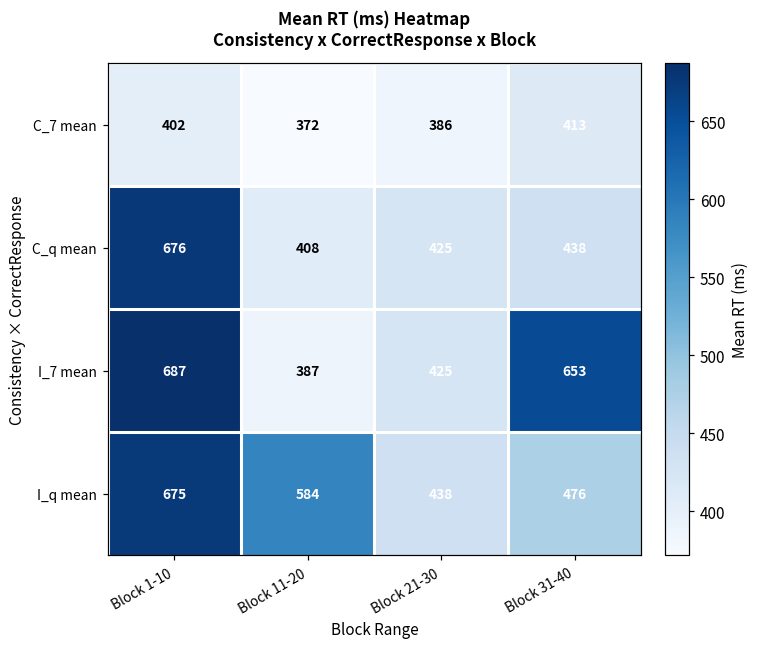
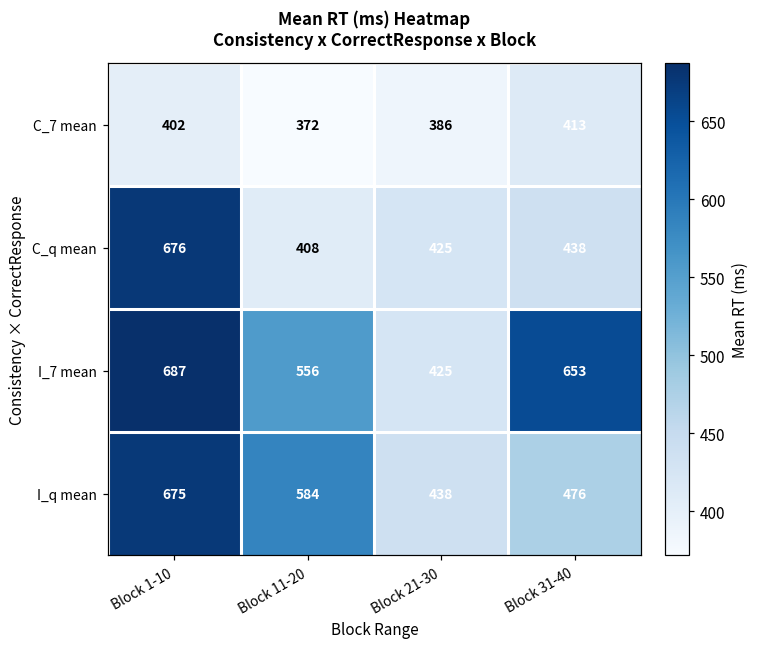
I_7 mean, Block 11-20: 387 -> 556
